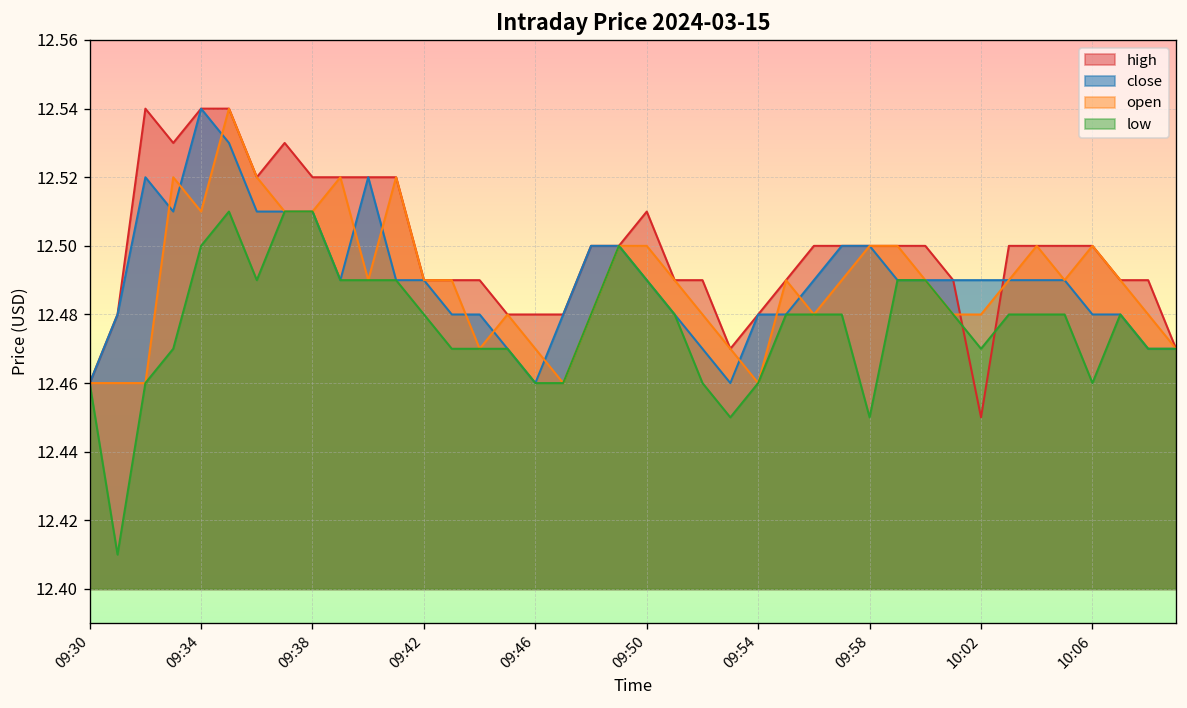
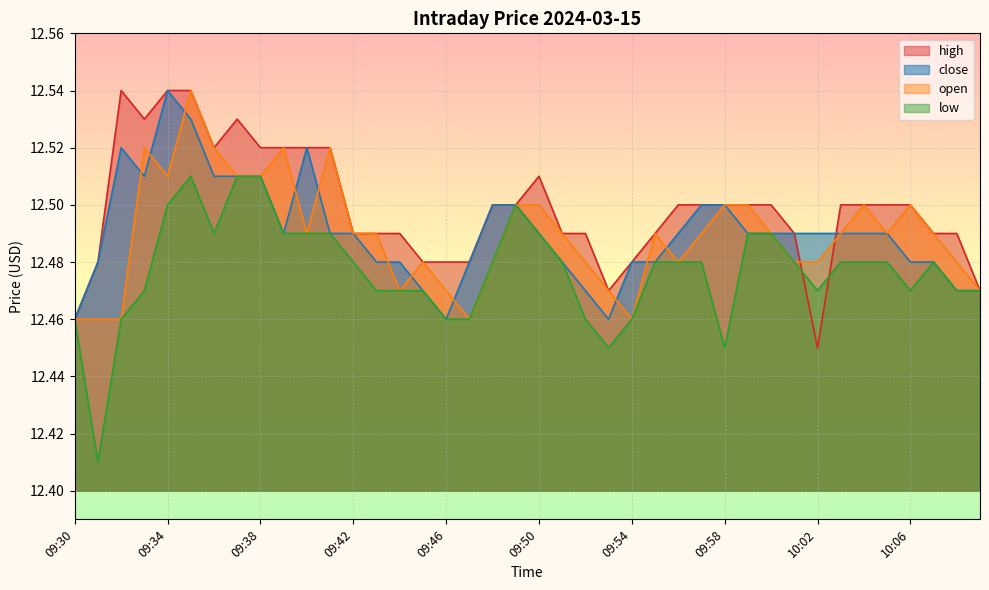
low, 10:06: 12.46 -> 12.47
